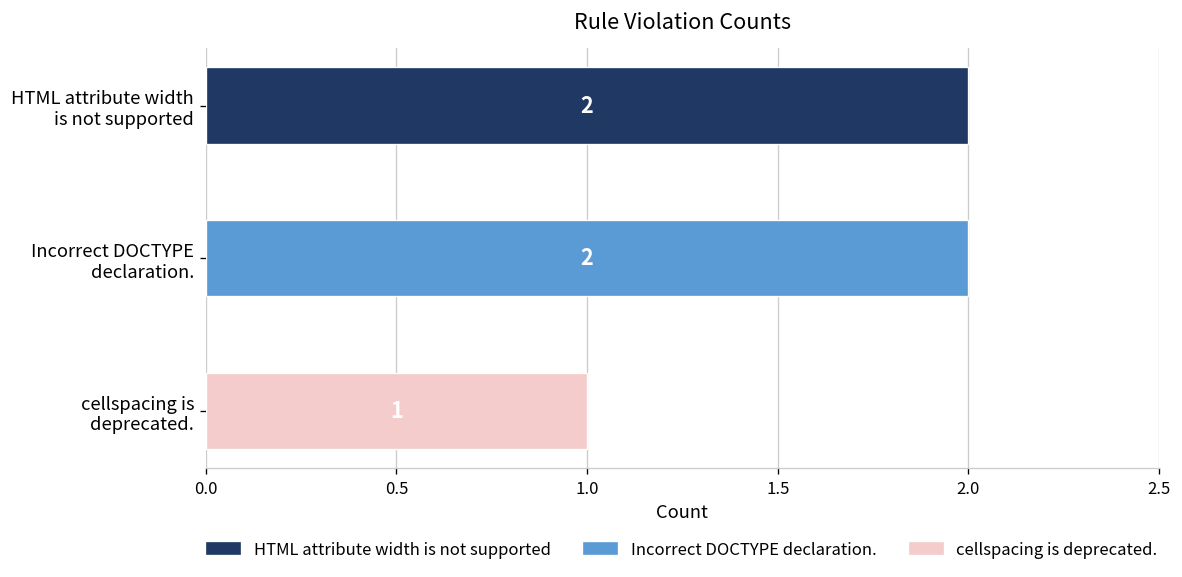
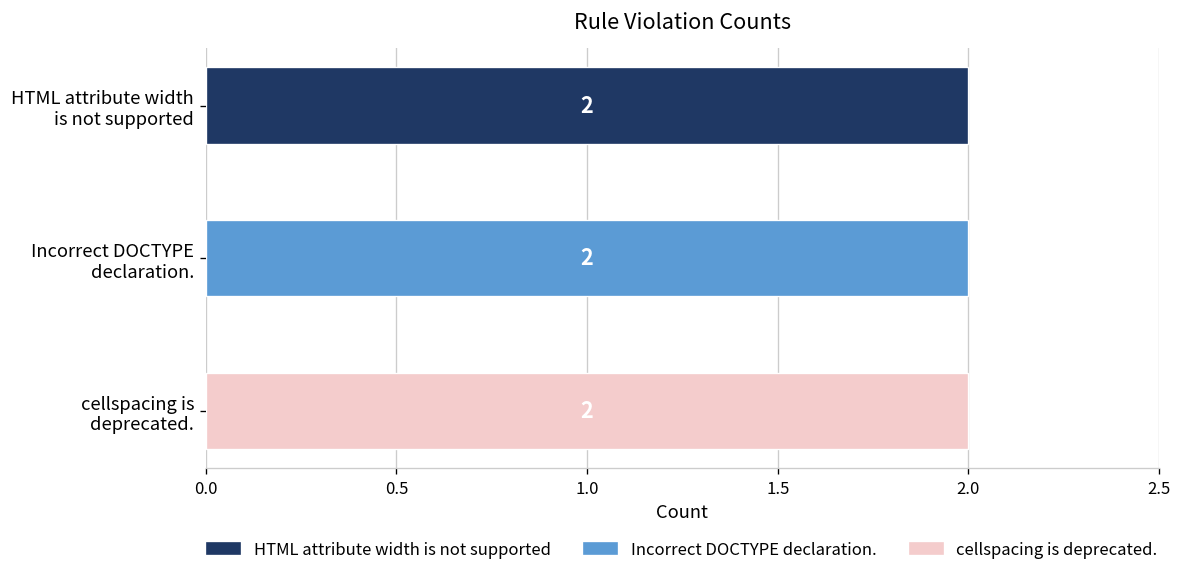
cellspacing is deprecated.: 1 -> 2
